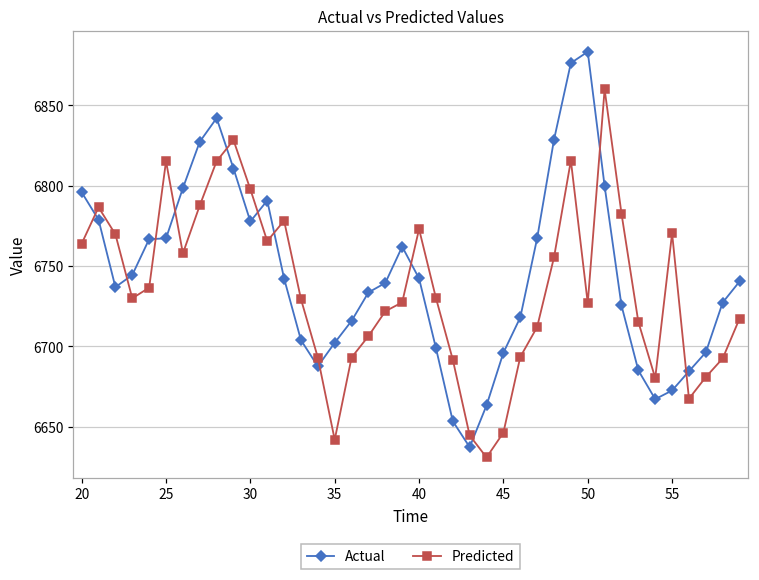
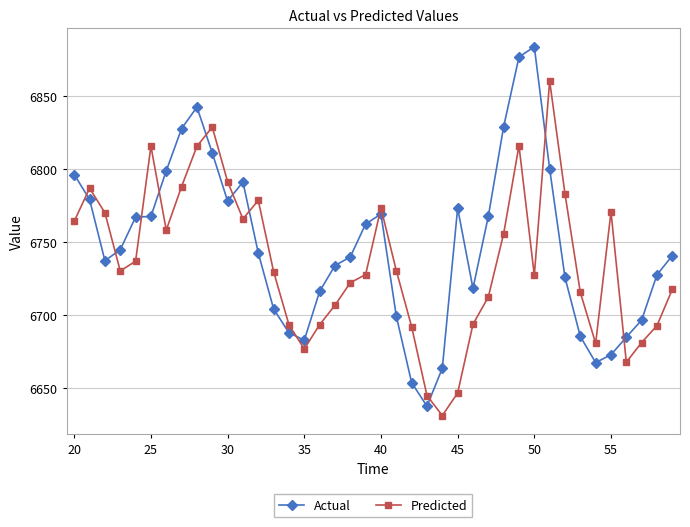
Predicted, 30: 6798 -> 6791
Actual, 35: 6702 -> 6682
Predicted, 35: 6642 -> 6676
Actual, 40: 6742 -> 6769
Actual, 45: 6696 -> 6773
